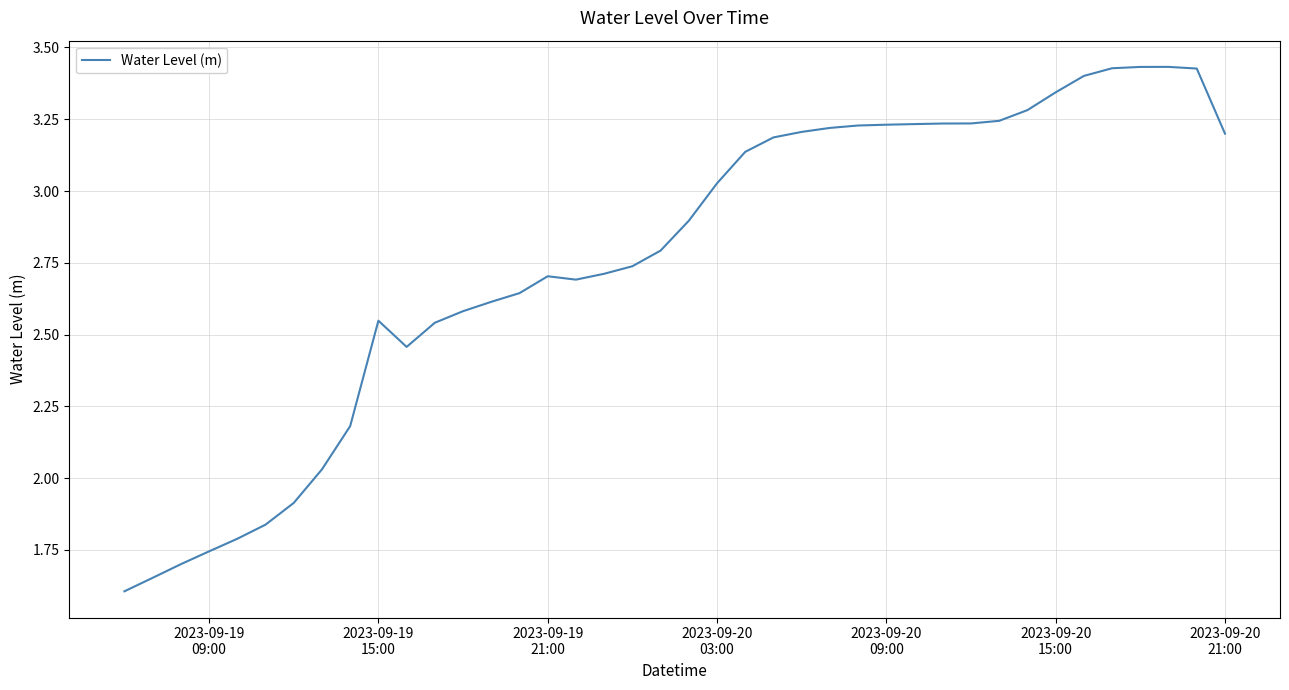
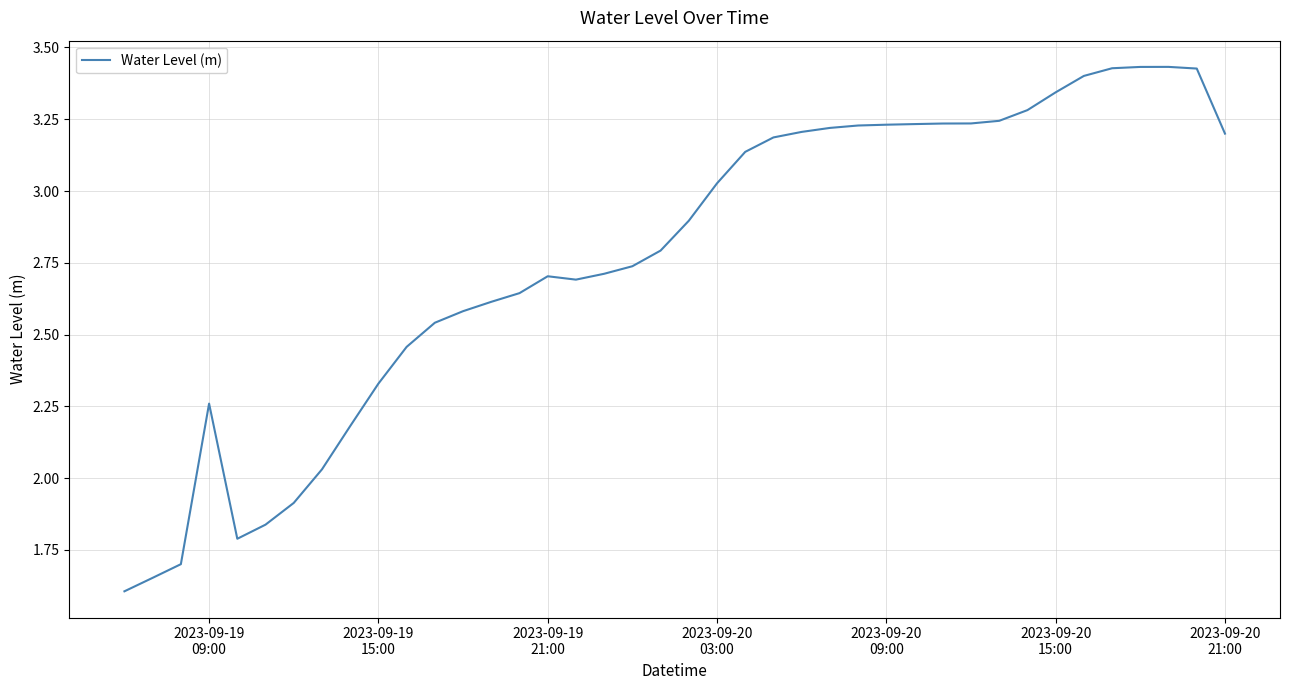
2023-09-19 09:00: 1.75 -> 2.26
2023-09-19 15:00: 2.55 -> 2.33
